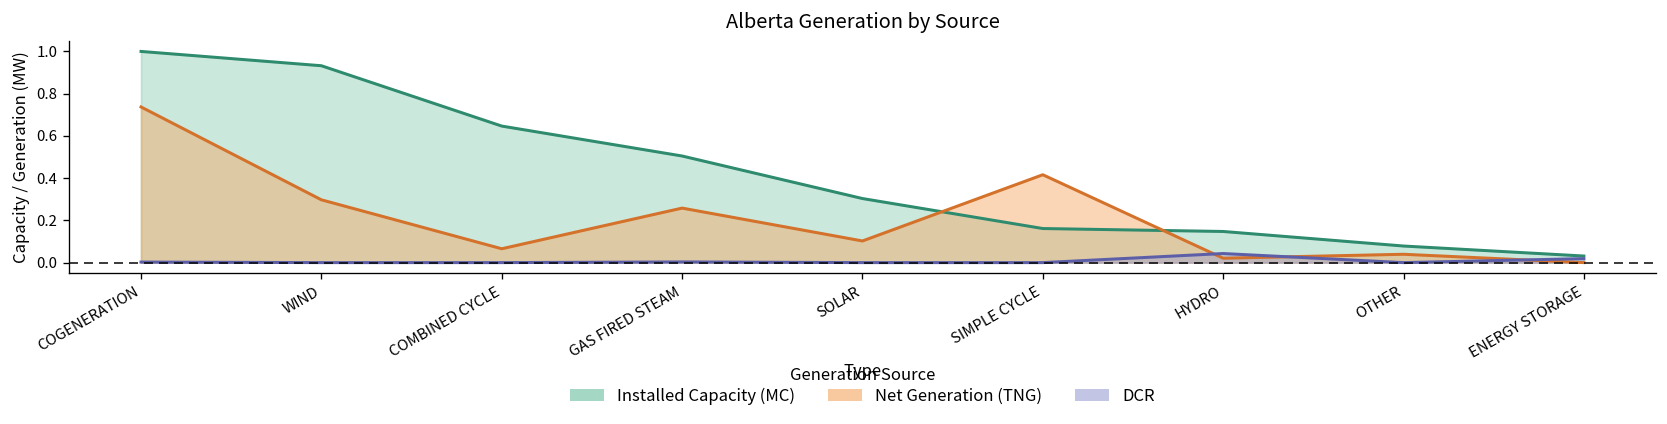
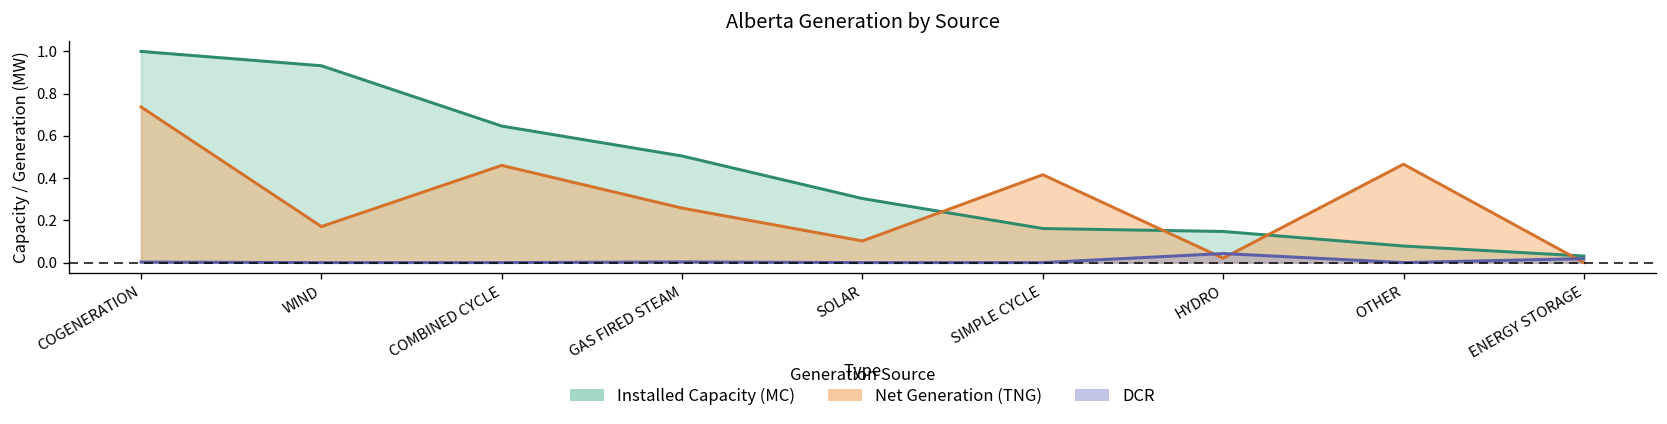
Net Generation (TNG), WIND: 0.30 -> 0.17
Net Generation (TNG), COMBINED CYCLE: 0.07 -> 0.46
Net Generation (TNG), OTHER: 0.04 -> 0.47
